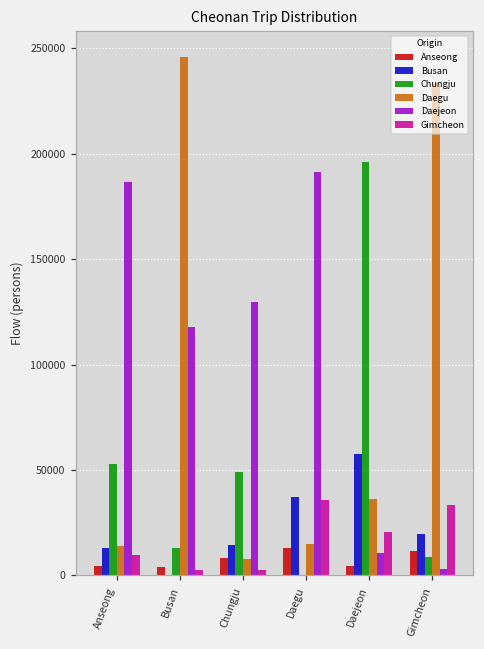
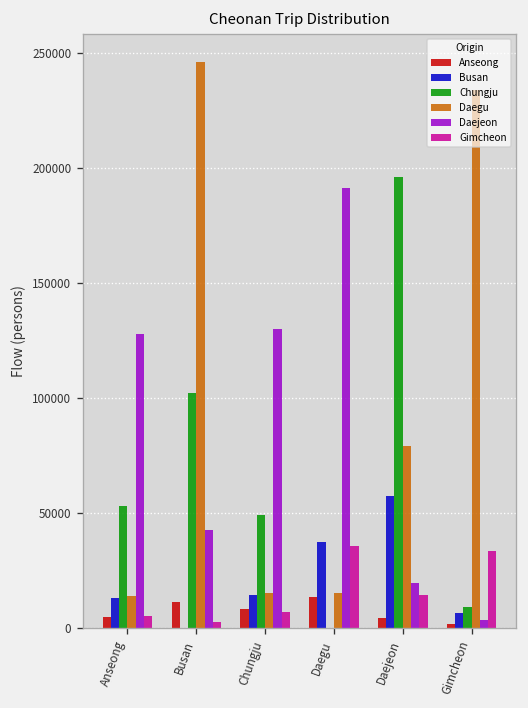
Daejeon, Anseong: 187000 -> 128000
Gimcheon, Anseong: 10000 -> 5000
Anseong, Busan: 4000 -> 11000
Chungju, Busan: 13000 -> 102000
Daejeon, Busan: 118000 -> 42000
Daegu, Chungju: 8000 -> 15000
Gimcheon, Chungju: 2000 -> 7000
Daegu, Daejeon: 36000 -> 79000
Daejeon, Daejeon: 11000 -> 19000
Gimcheon, Daejeon: 21000 -> 14000
Anseong, Gimcheon: 11000 -> 1000
Busan, Gimcheon: 20000 -> 7000
